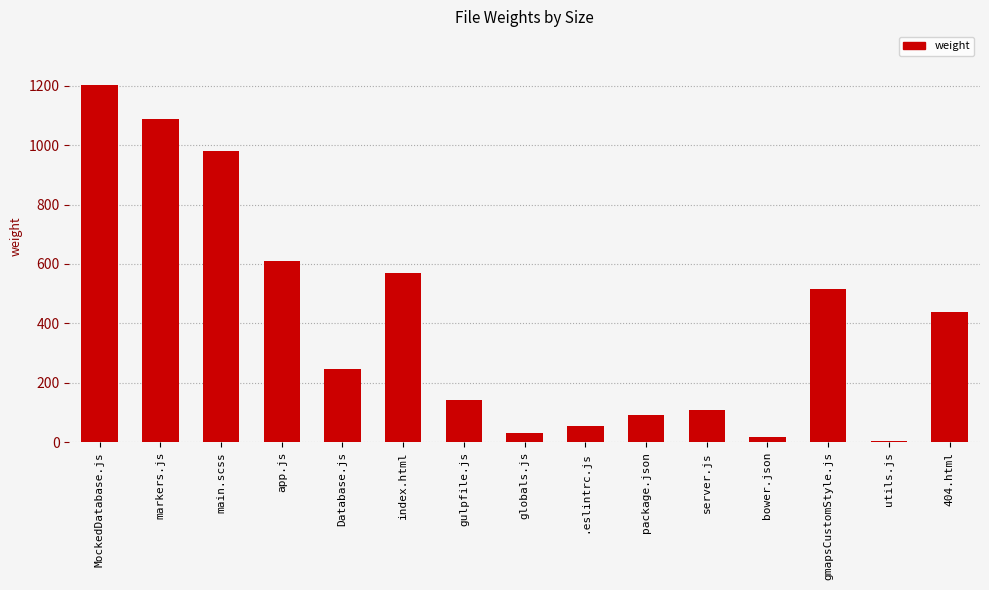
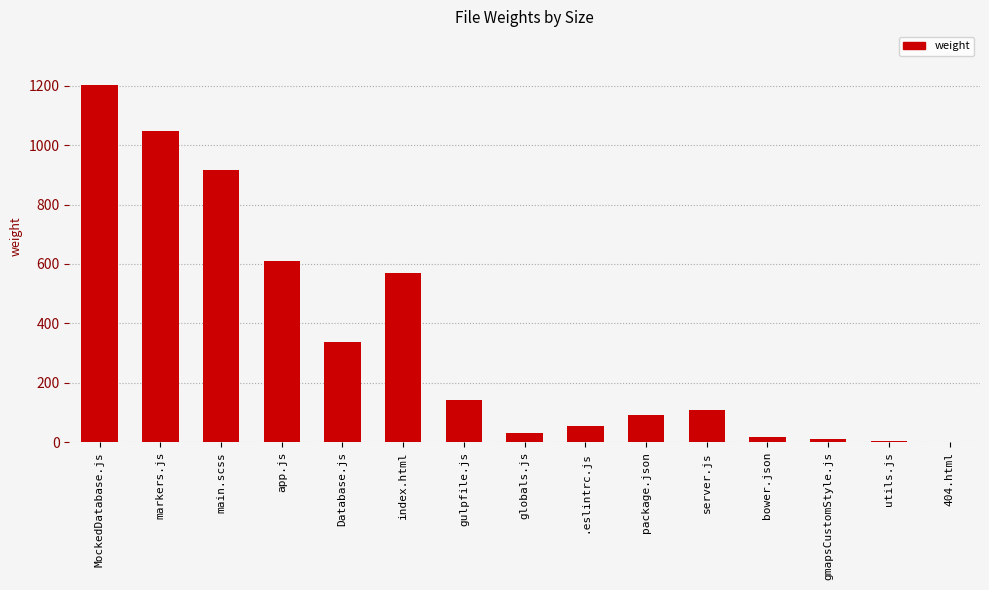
markers.js: 1090 -> 1050
main.scss: 980 -> 920
Database.js: 250 -> 340
gmapsCustomStyle.js: 520 -> 10
404.html: 440 -> 0
